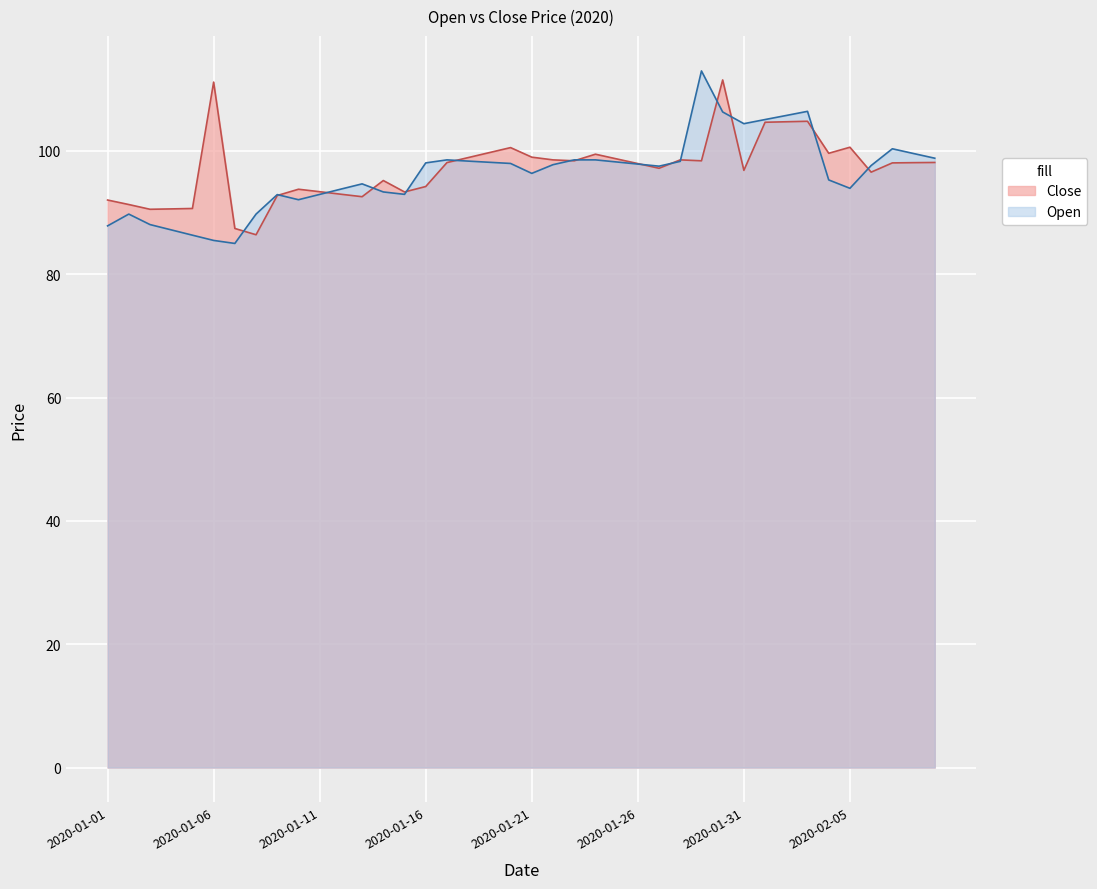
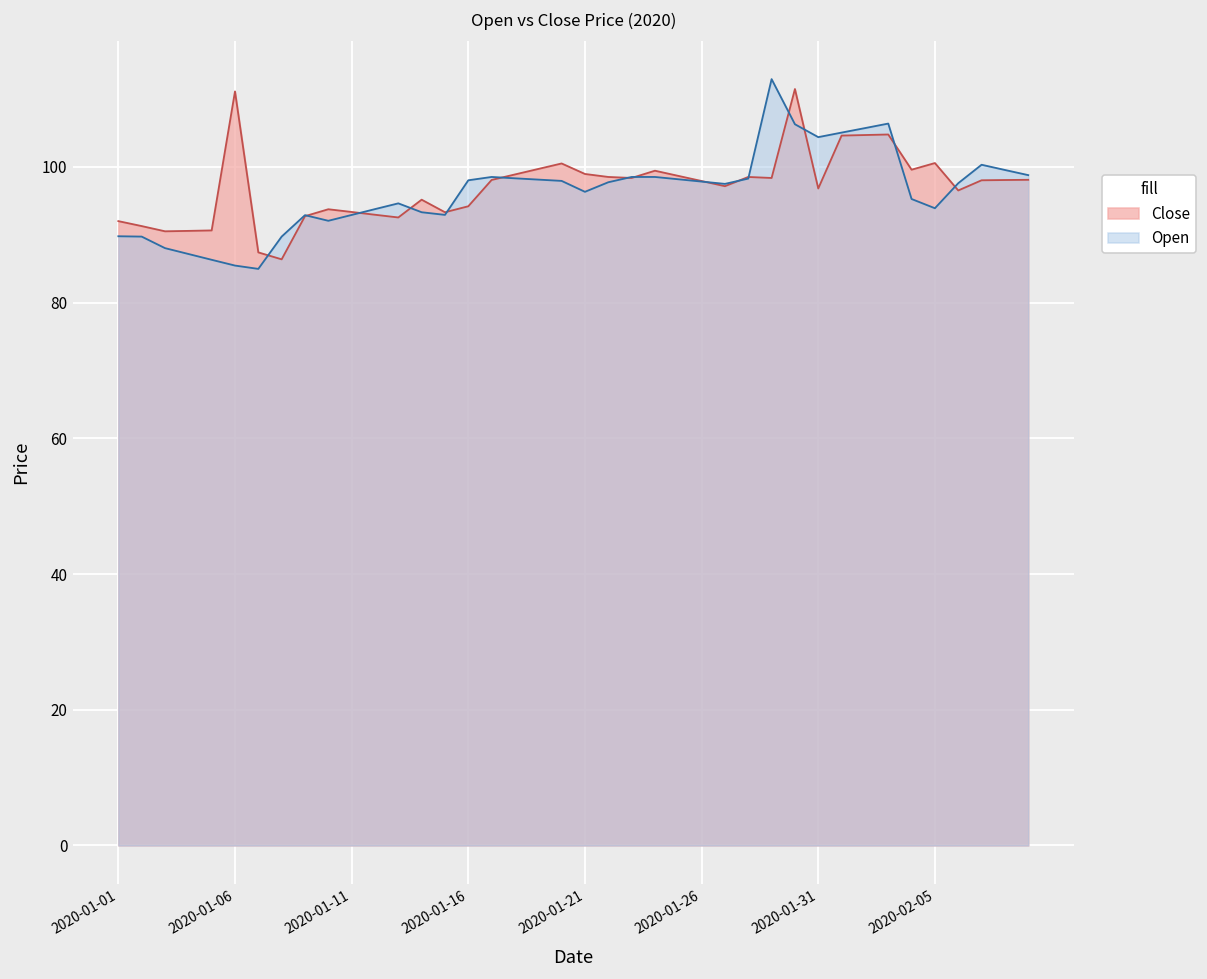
Open, 2020-01-01: 88 -> 90
